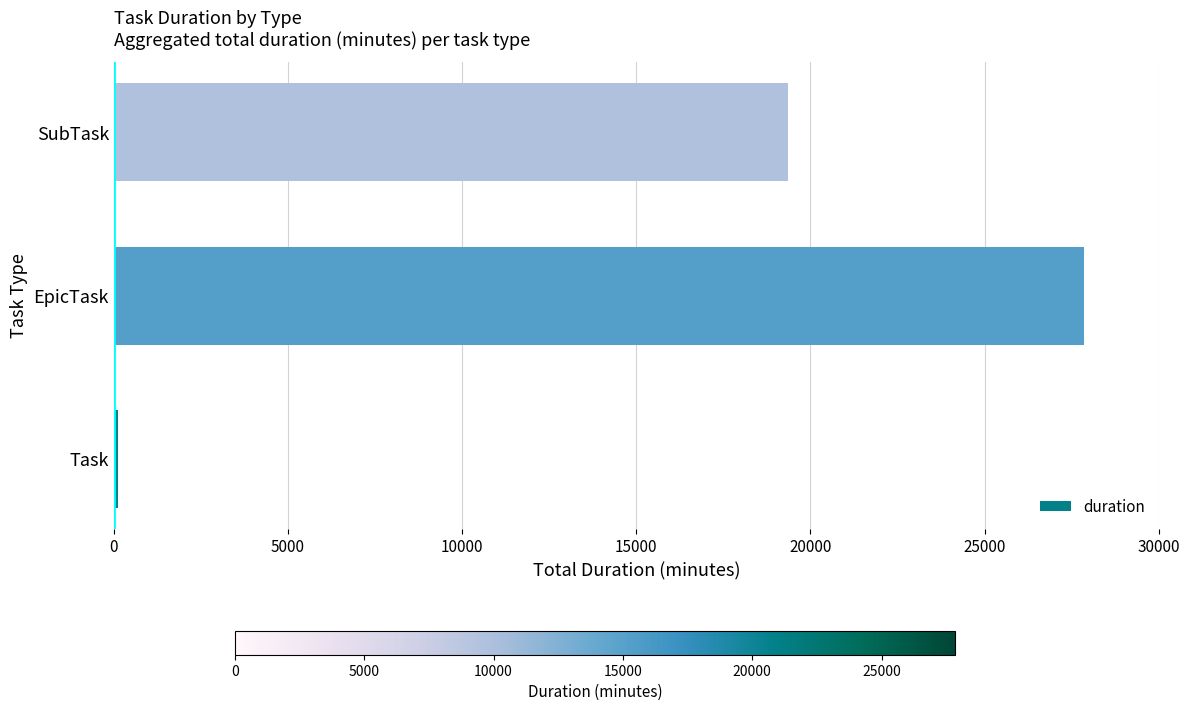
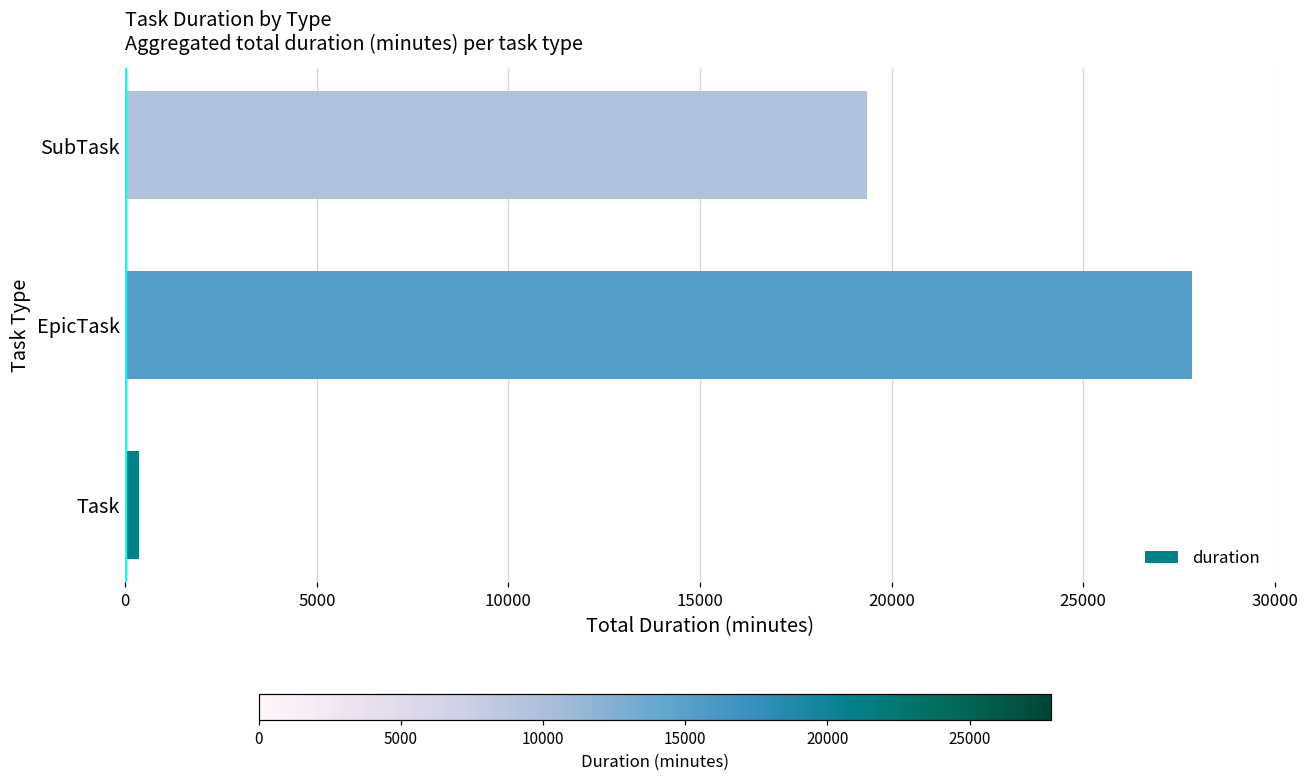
Task: 100 -> 400
